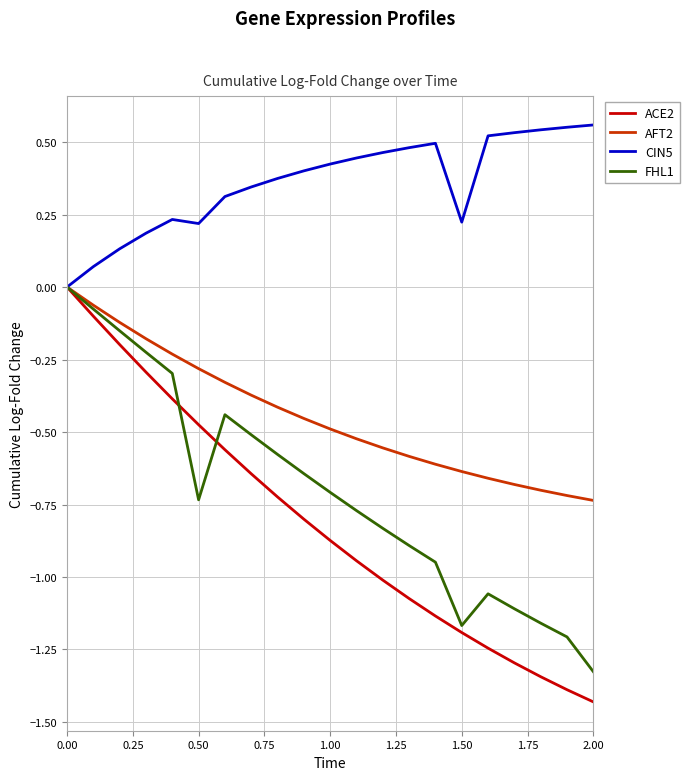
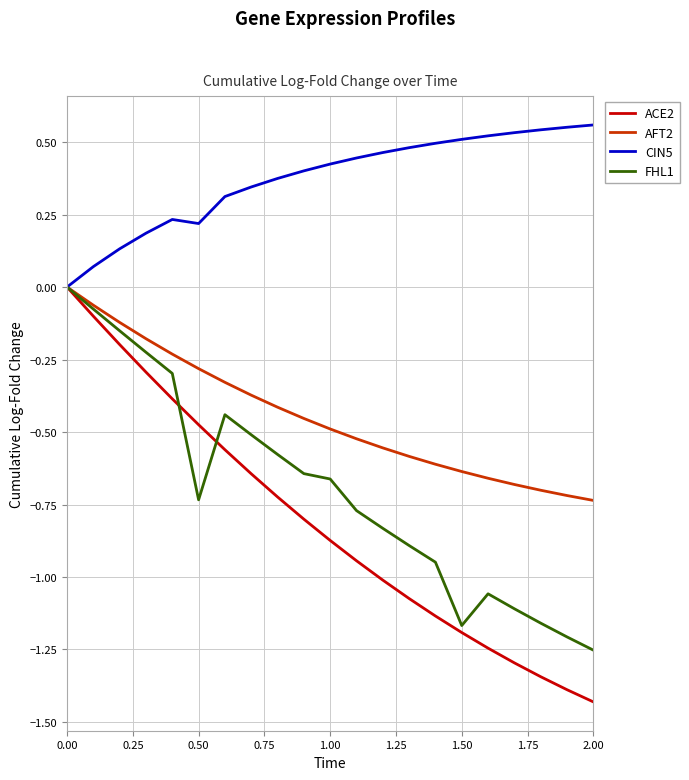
FHL1, 1.00: -0.71 -> -0.66
CIN5, 1.50: 0.22 -> 0.51
FHL1, 2.00: -1.33 -> -1.25
